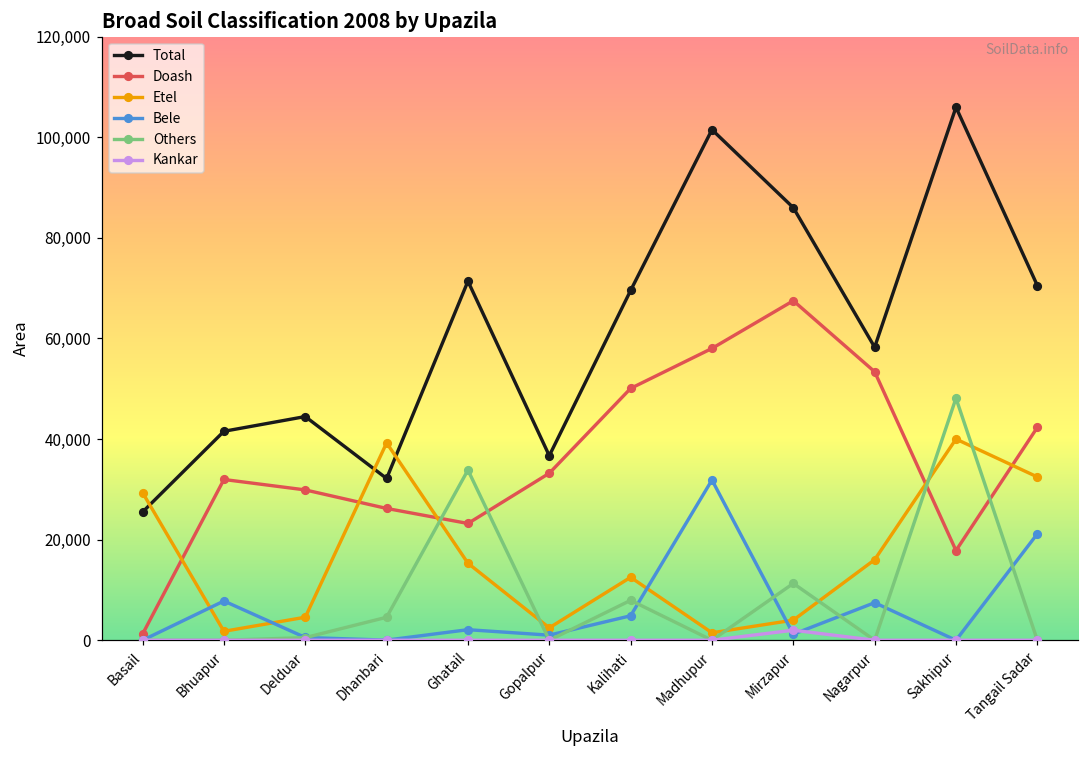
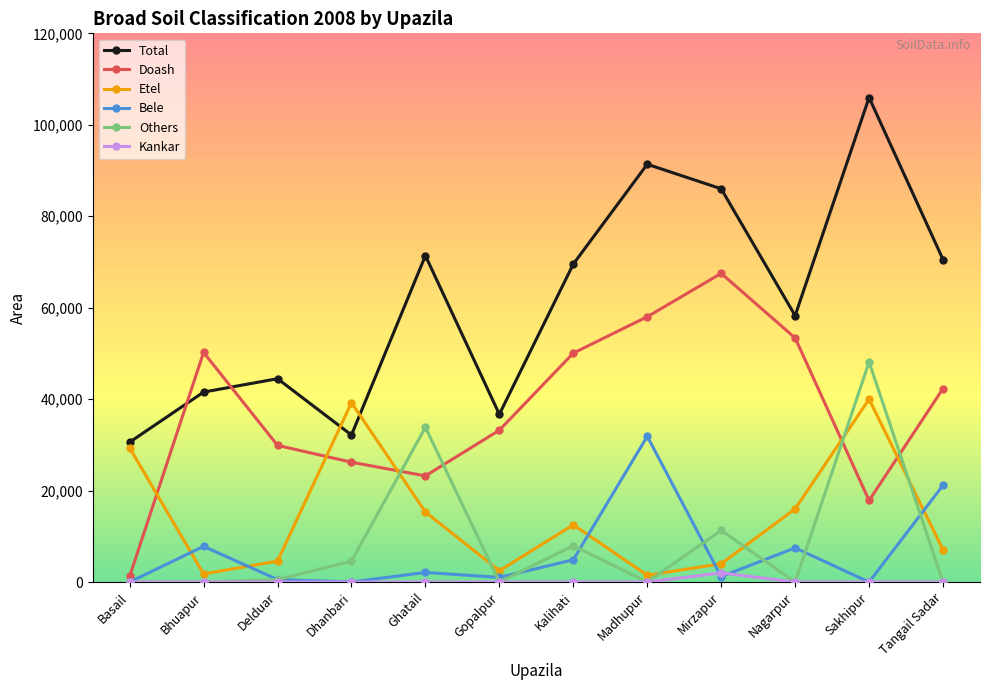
Total, Basail: 25,000 -> 31,000
Doash, Bhuapur: 32,000 -> 50,000
Total, Madhupur: 102,000 -> 91,000
Etel, Tangail Sadar: 32,000 -> 7,000
